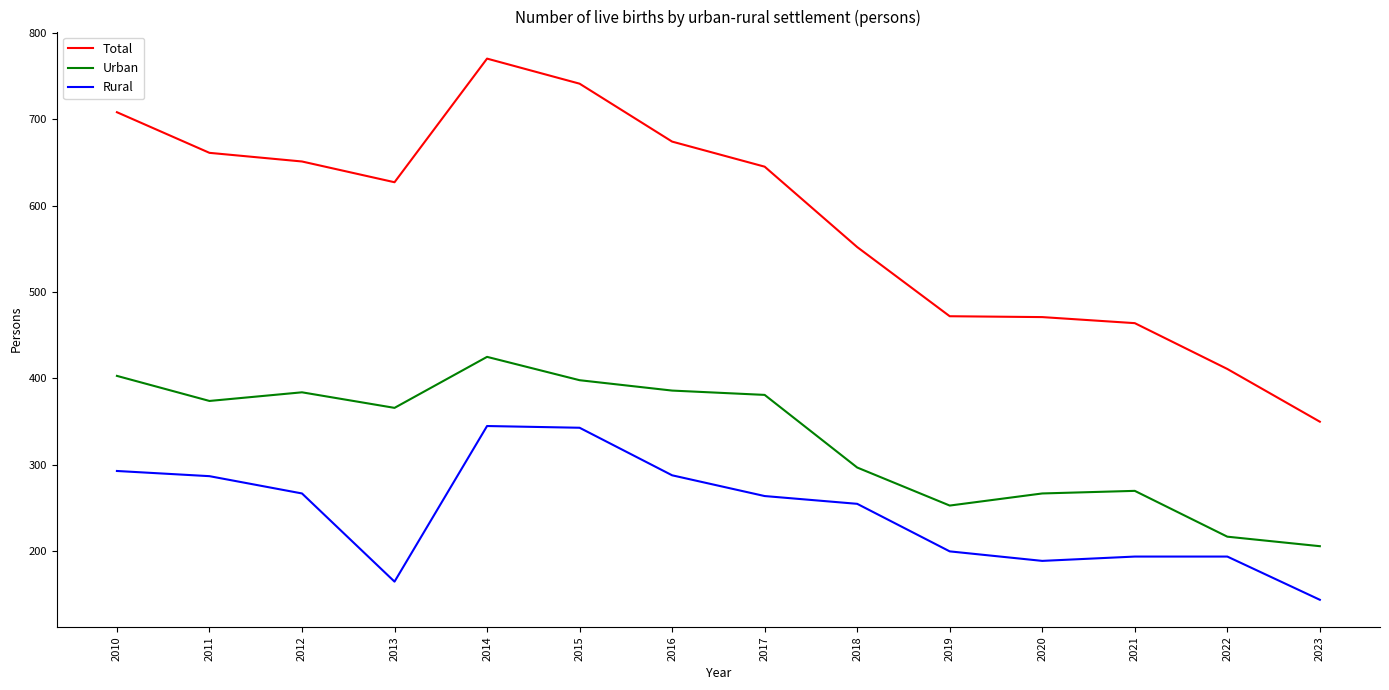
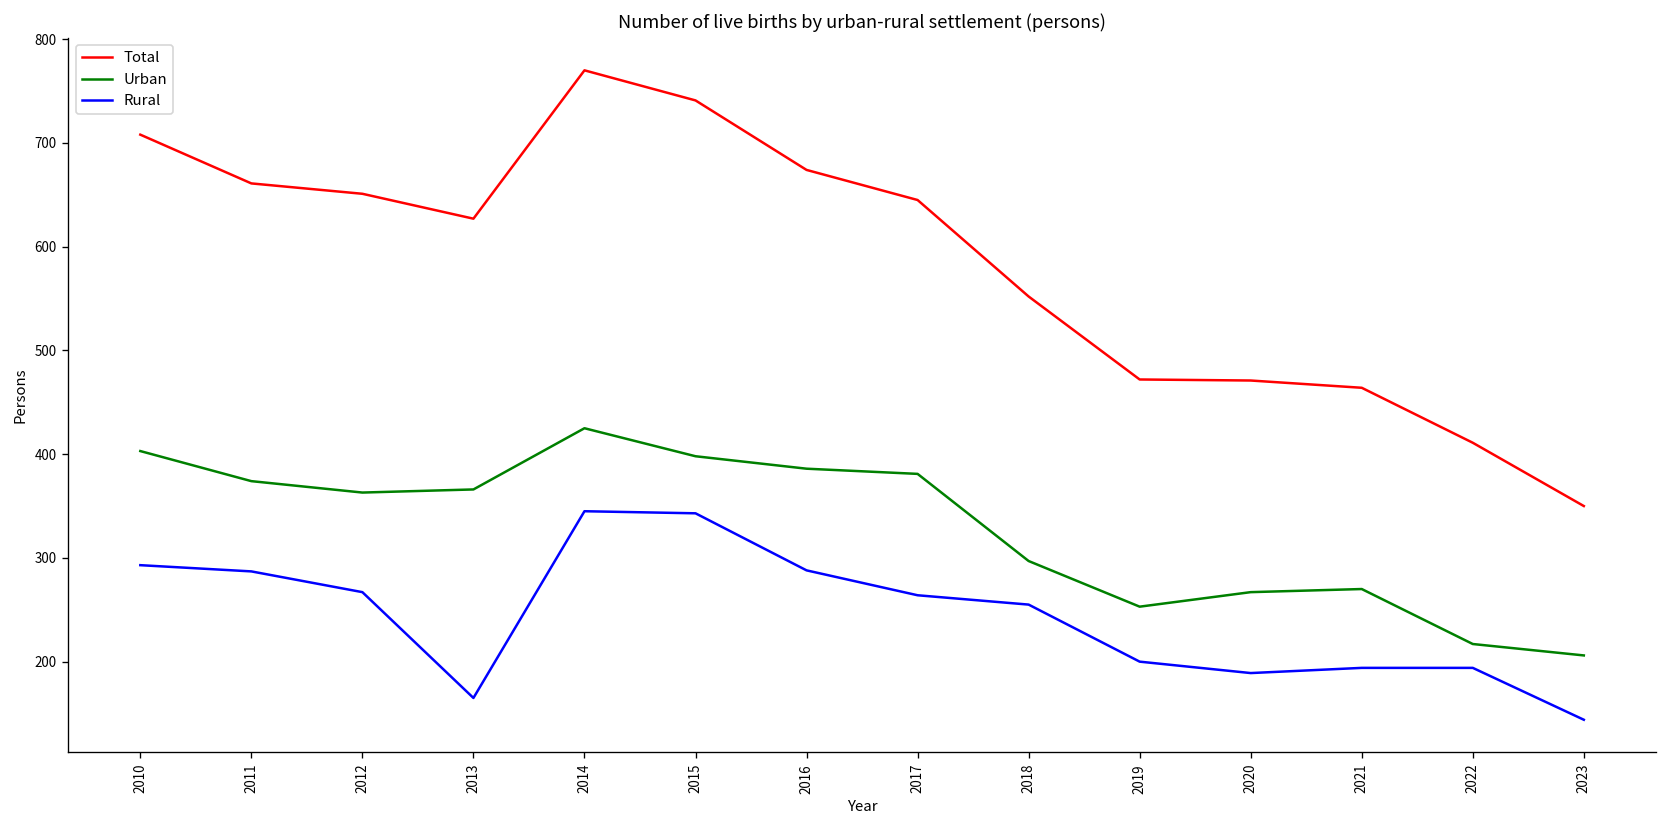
Urban, 2012: 380 -> 360
